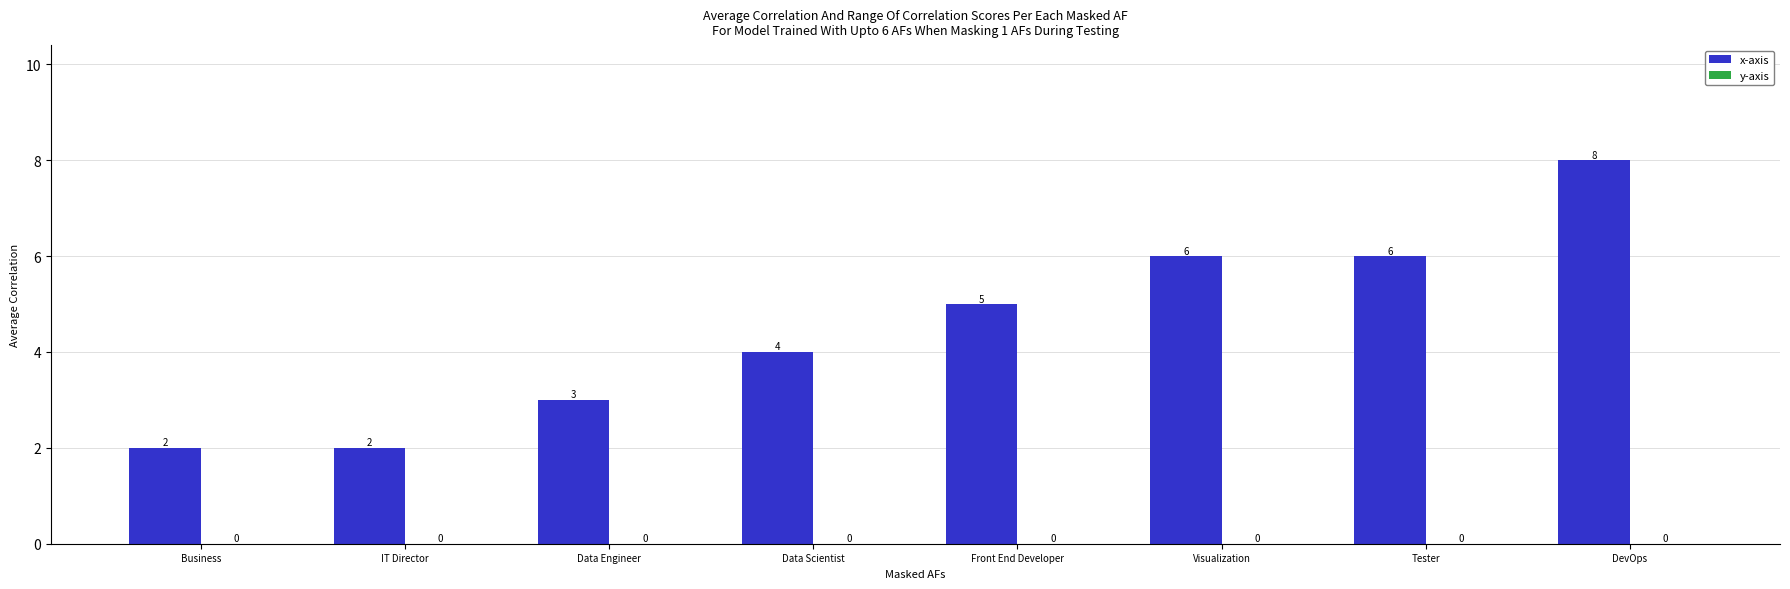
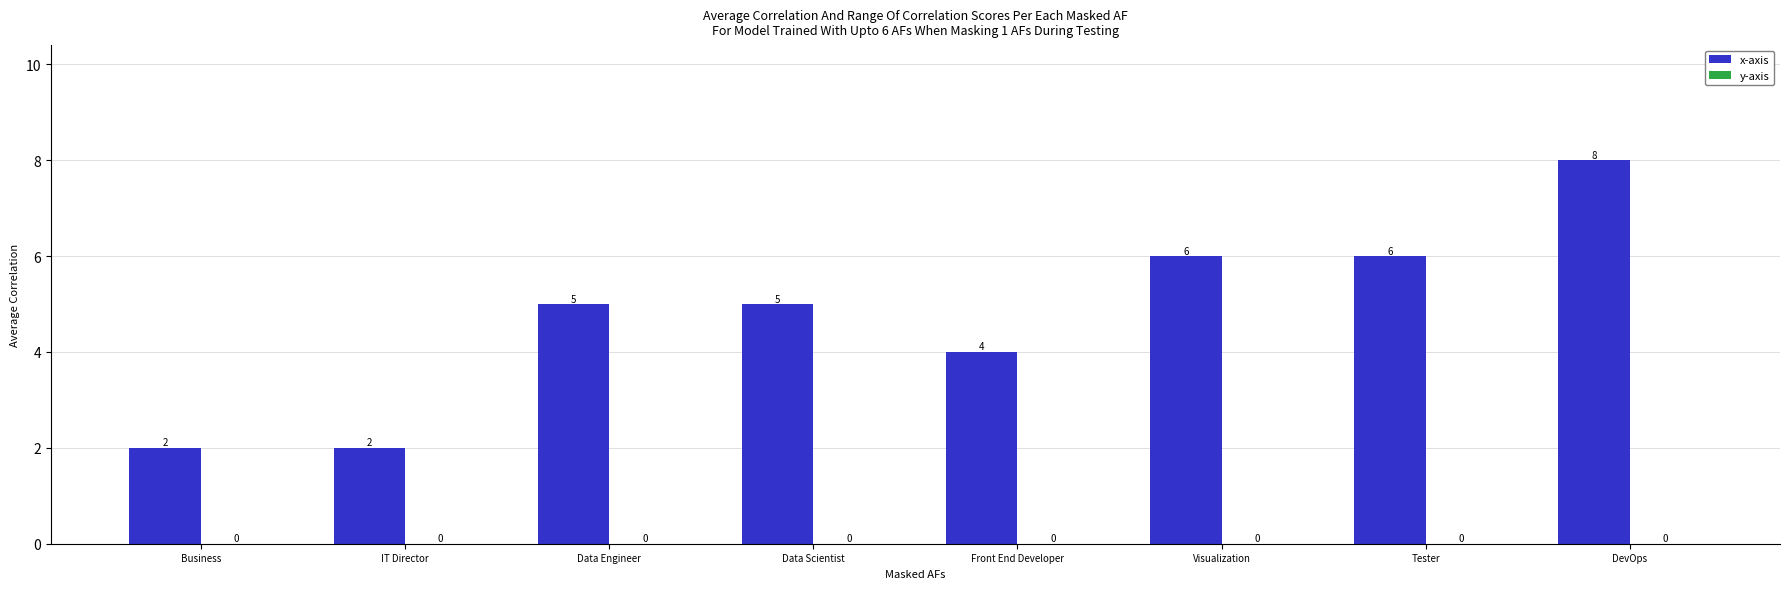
x-axis, Data Engineer: 3 -> 5
x-axis, Data Scientist: 4 -> 5
x-axis, Front End Developer: 5 -> 4
